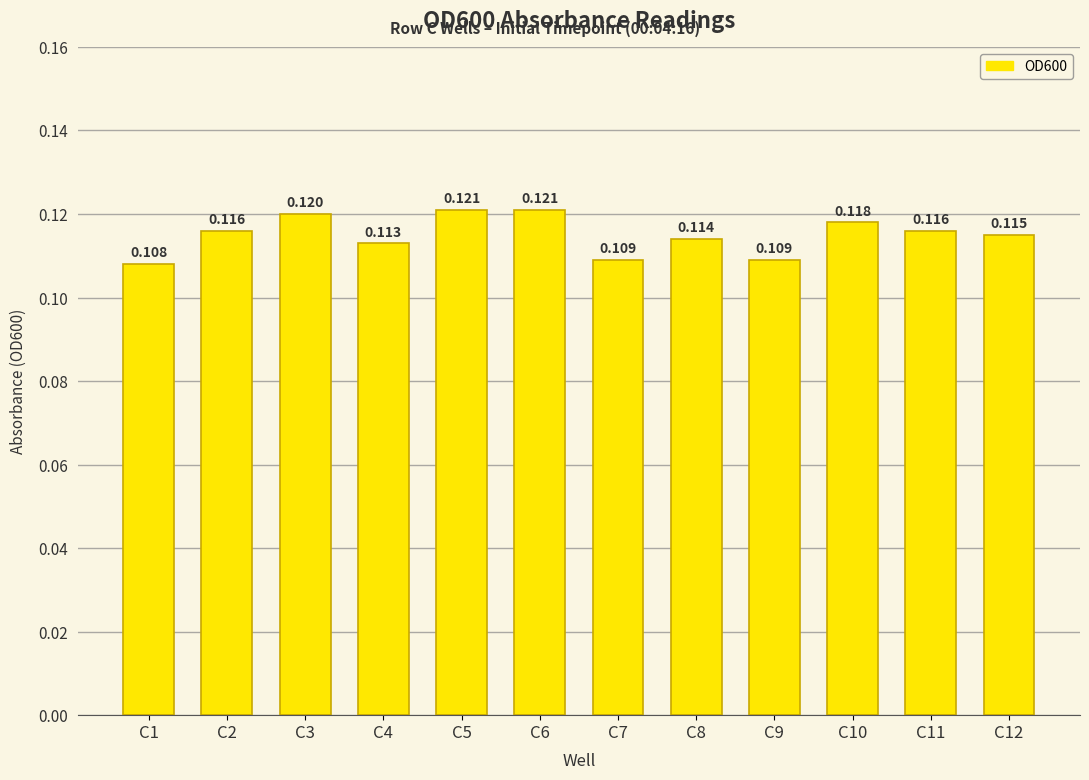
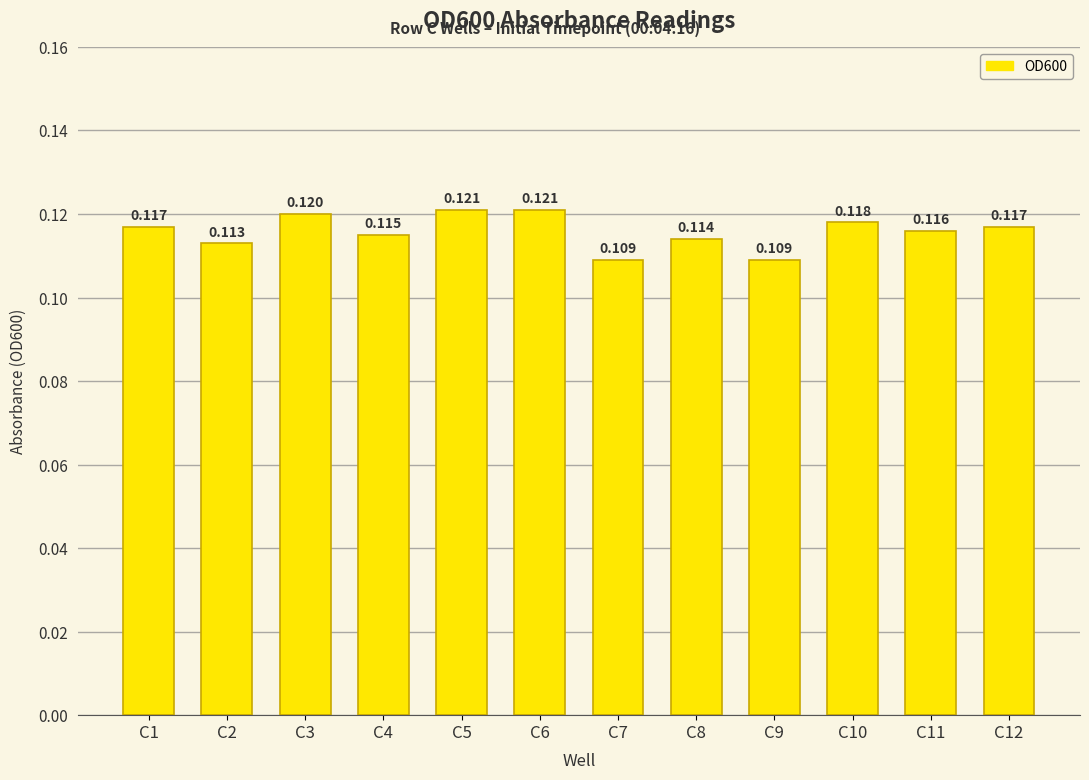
C1: 0.108 -> 0.117
C2: 0.116 -> 0.113
C4: 0.113 -> 0.115
C12: 0.115 -> 0.117
